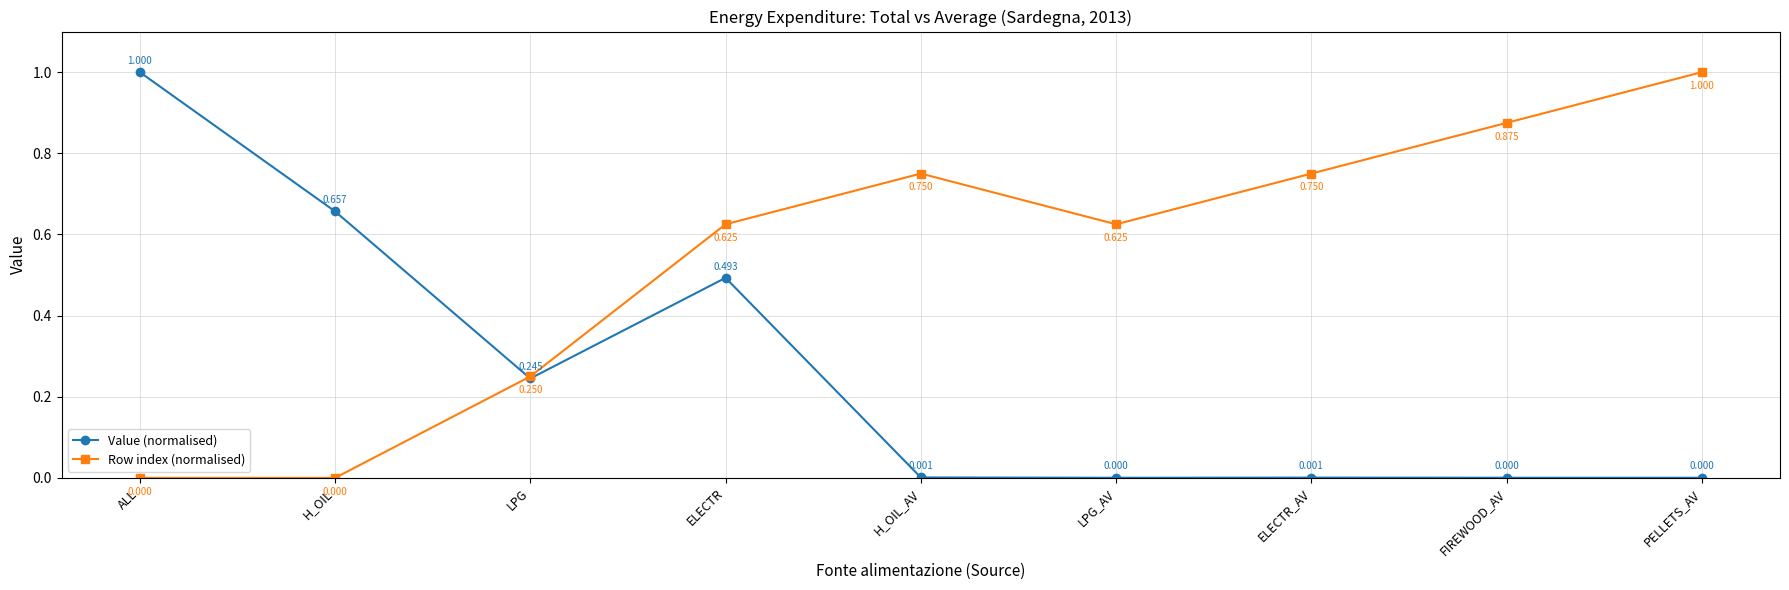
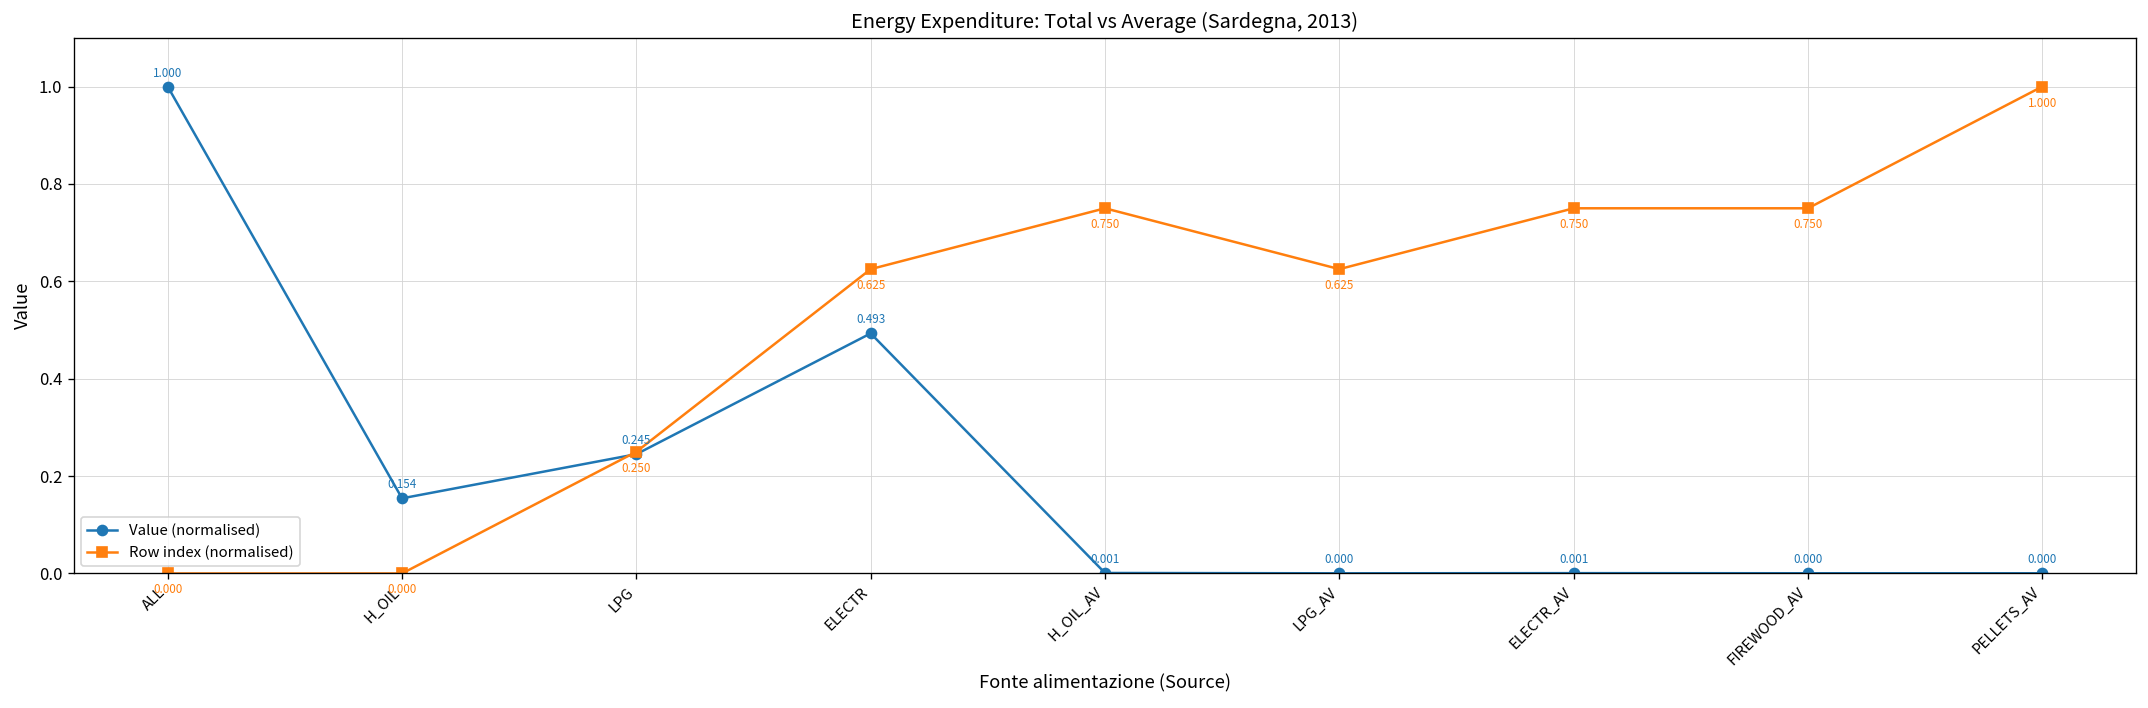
Value (normalised), H_OIL: 0.657 -> 0.154
Row index (normalised), FIREWOOD_AV: 0.875 -> 0.750
